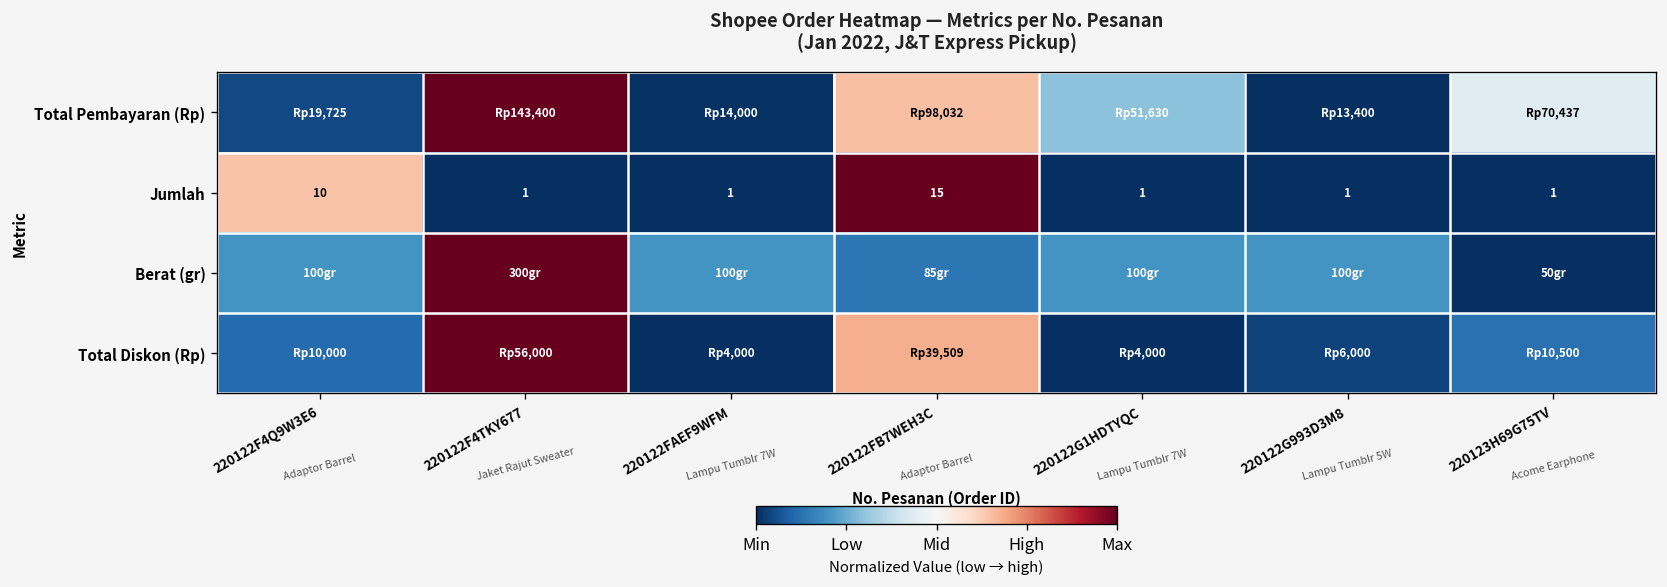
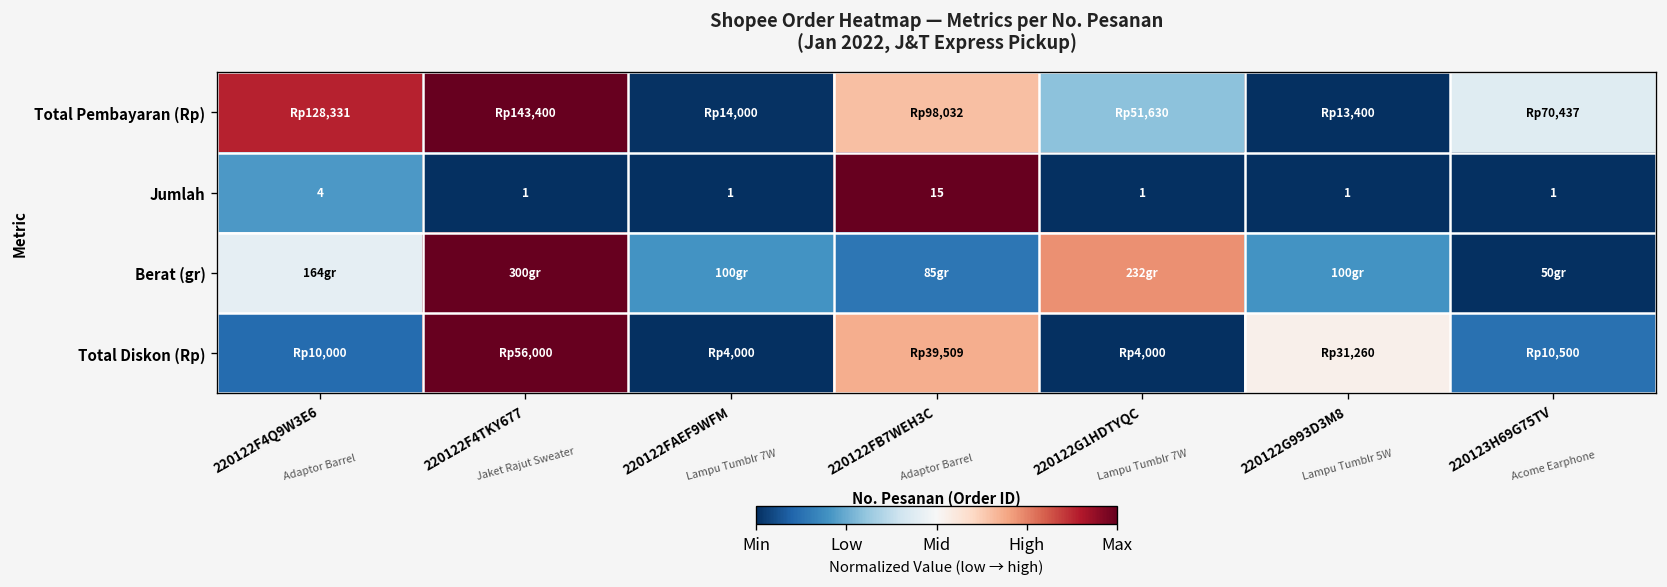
Total Pembayaran (Rp), 220122F4Q9W3E6: 19,725 -> 128,331
Jumlah, 220122F4Q9W3E6: 10 -> 4
Berat (gr), 220122F4Q9W3E6: 100 -> 164
Berat (gr), 220122G1HDTYQC: 100 -> 232
Total Diskon (Rp), 220122G993D3M8: 6,000 -> 31,260
